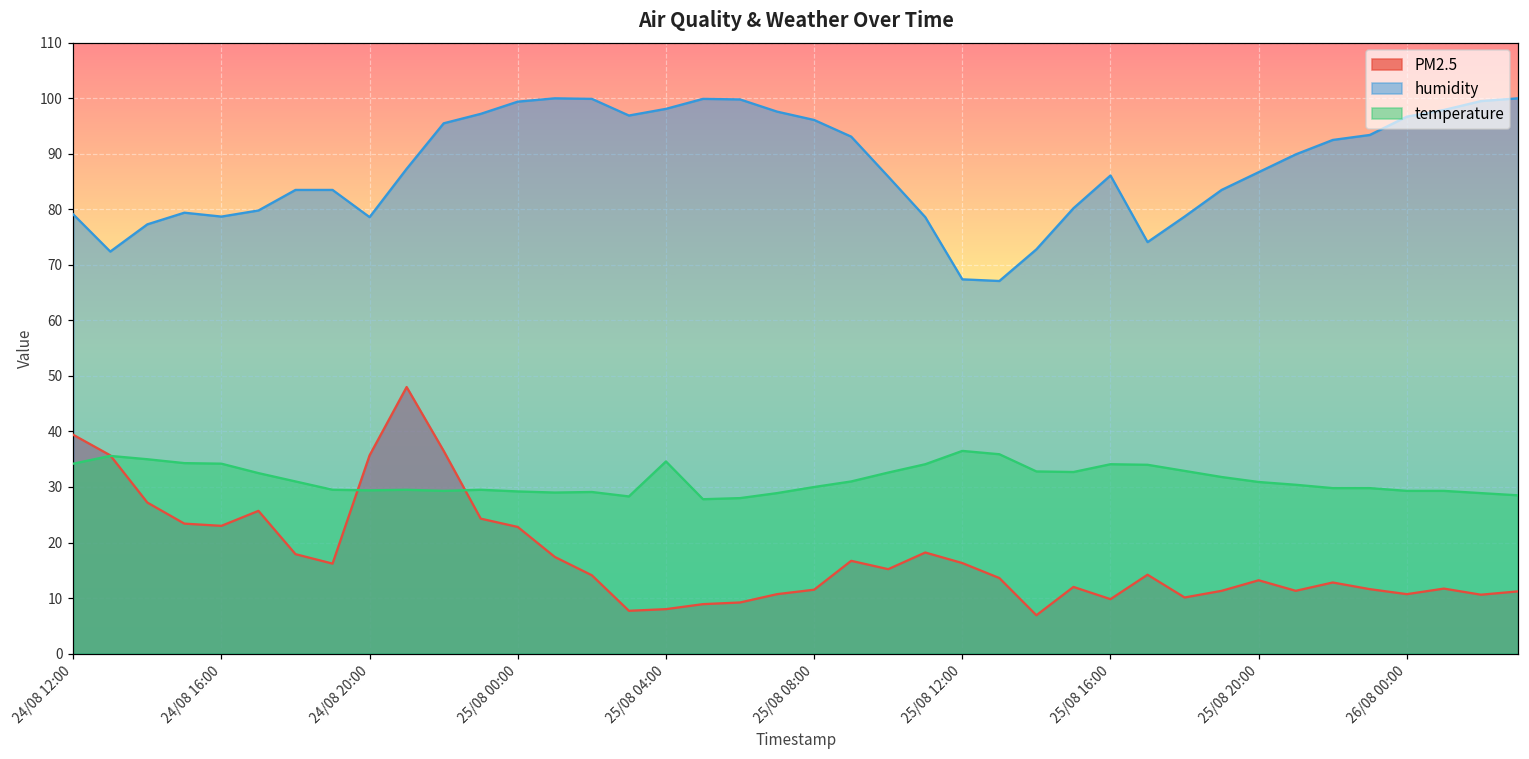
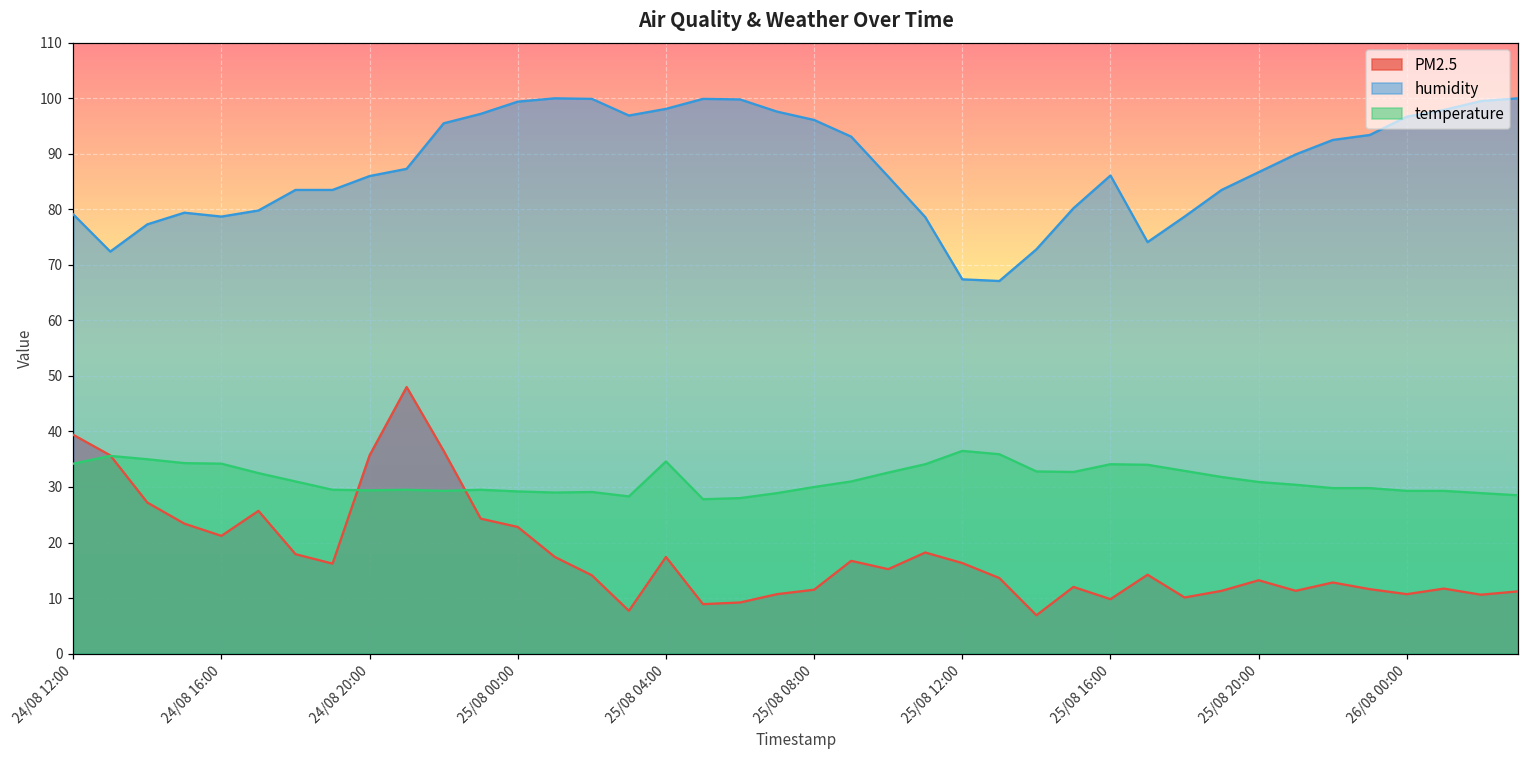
PM2.5, 24/08 16:00: 23 -> 21
humidity, 24/08 20:00: 79 -> 86
PM2.5, 25/08 04:00: 8 -> 17
